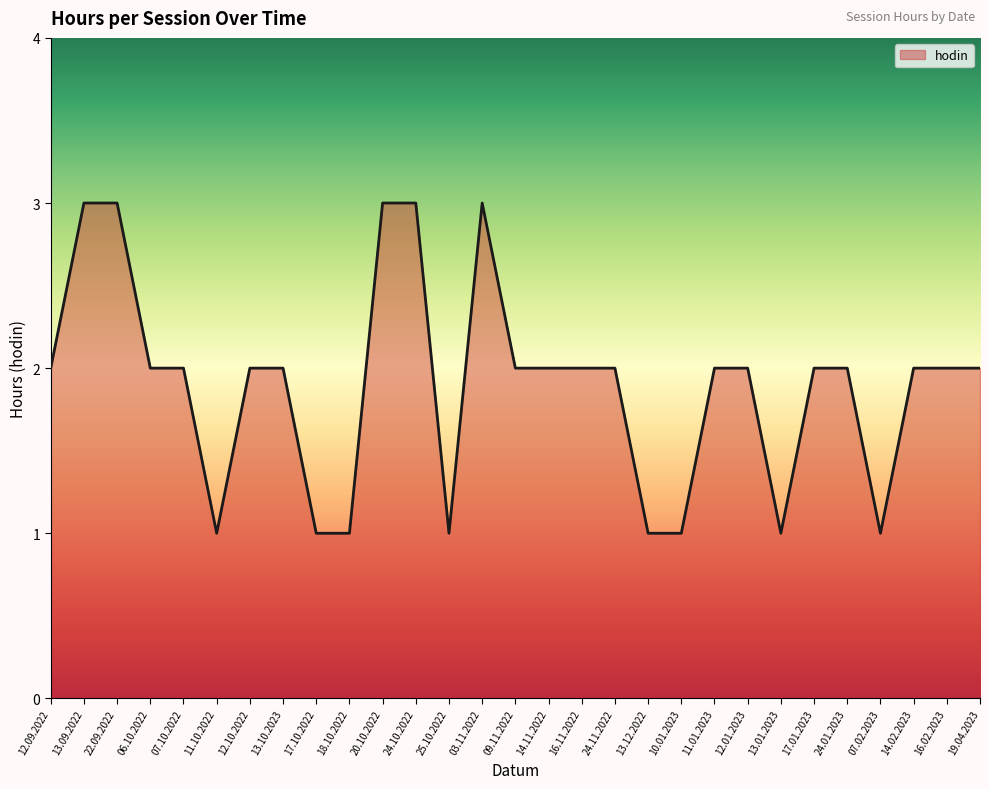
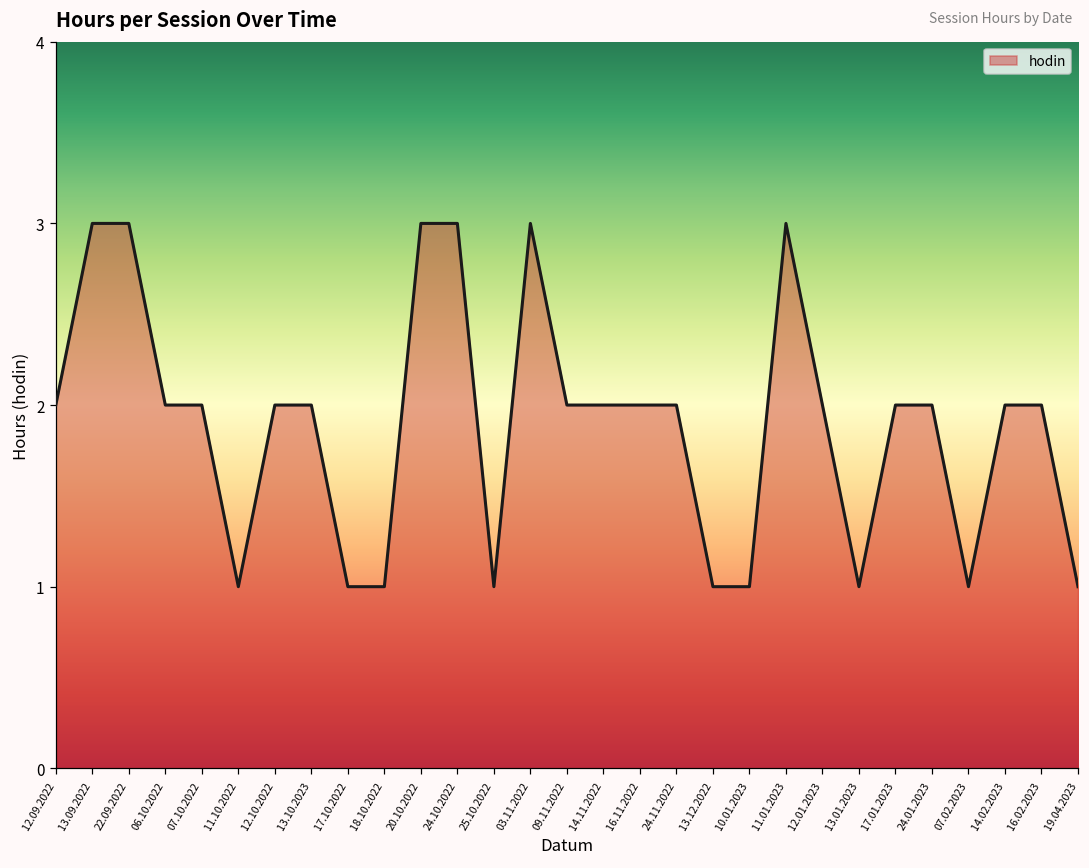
11.01.2023: 2 -> 3
19.04.2023: 2 -> 1
